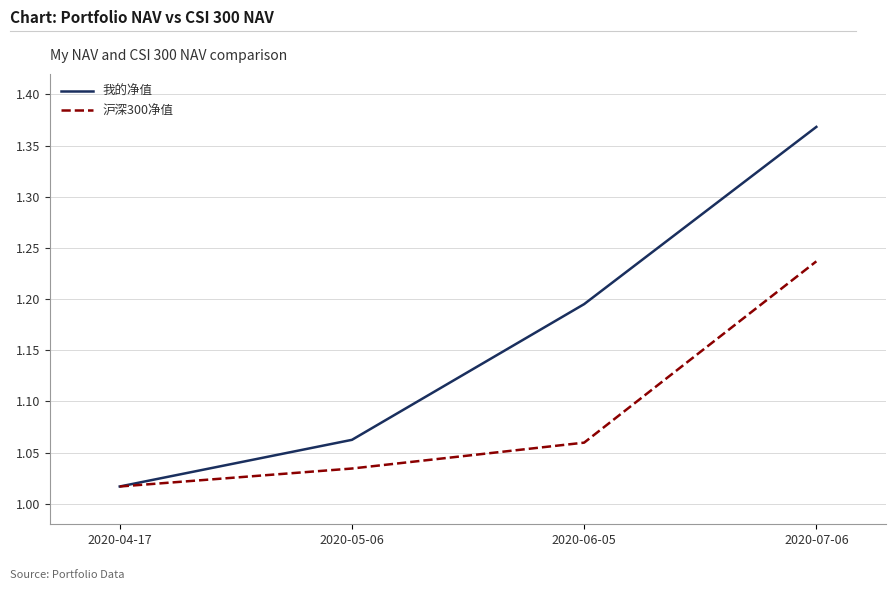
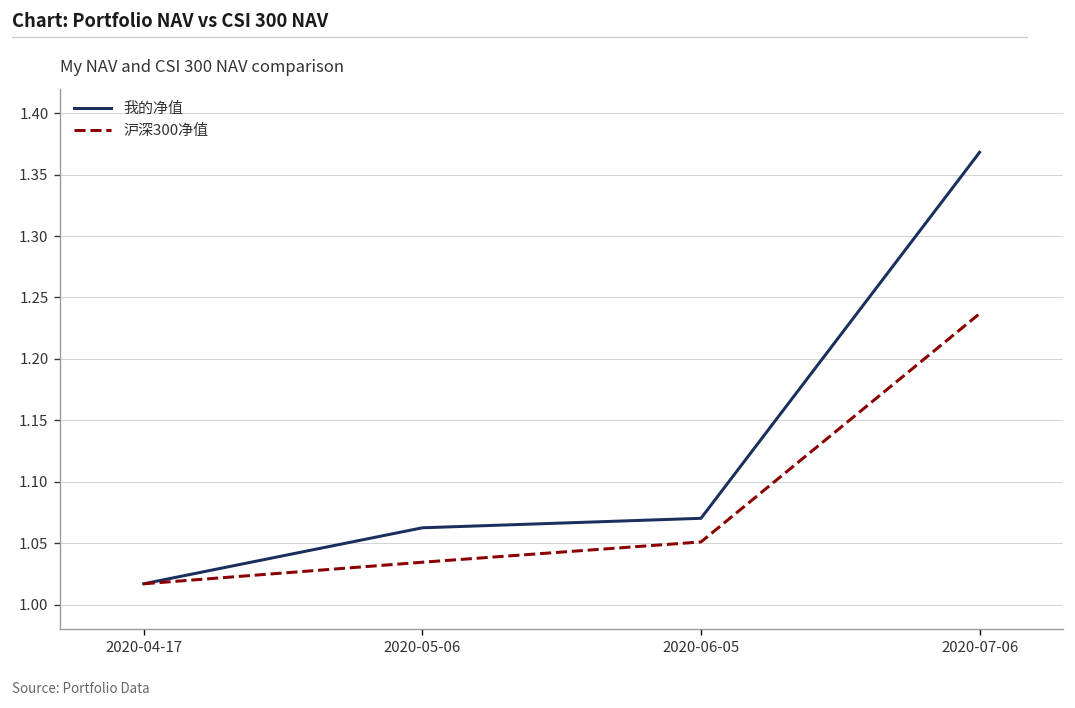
我的净值, 2020-06-05: 1.195 -> 1.070
沪深300净值, 2020-06-05: 1.060 -> 1.051
